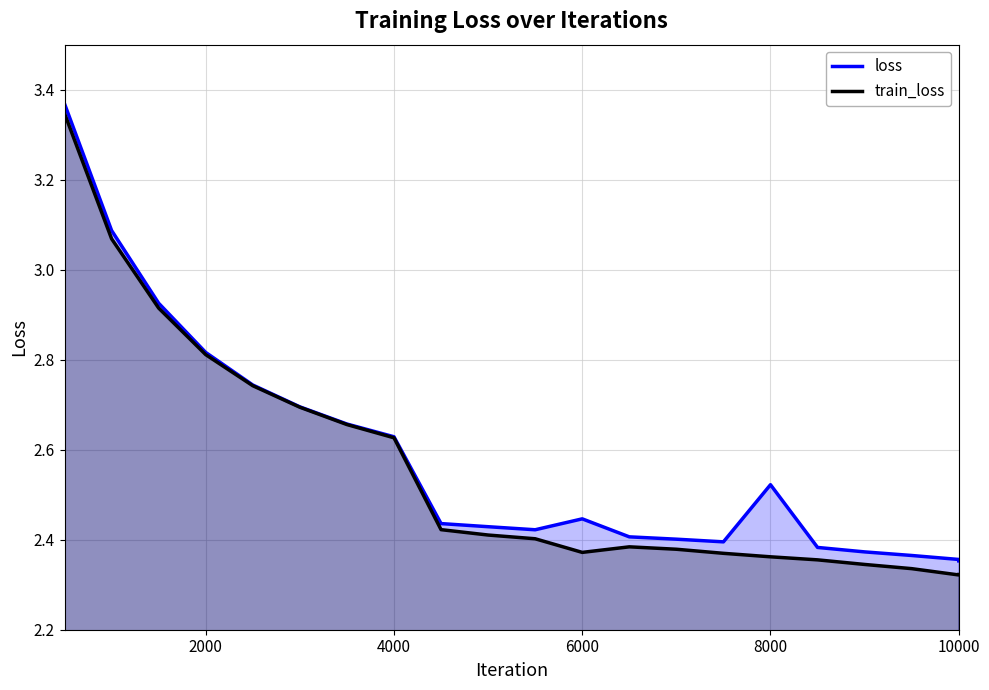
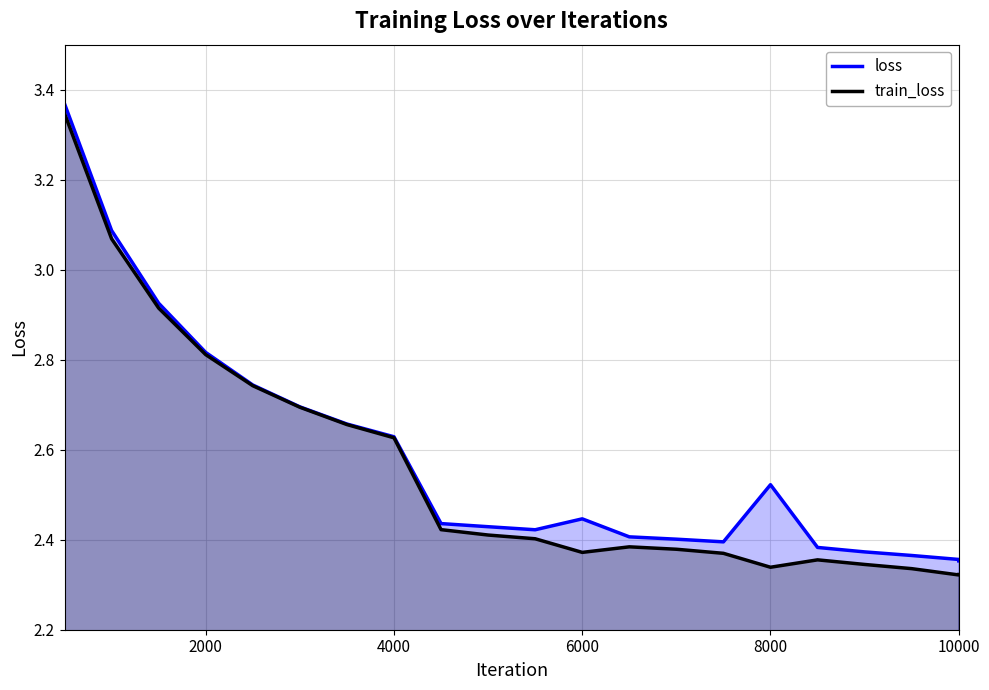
train_loss, 8000: 2.36 -> 2.34
